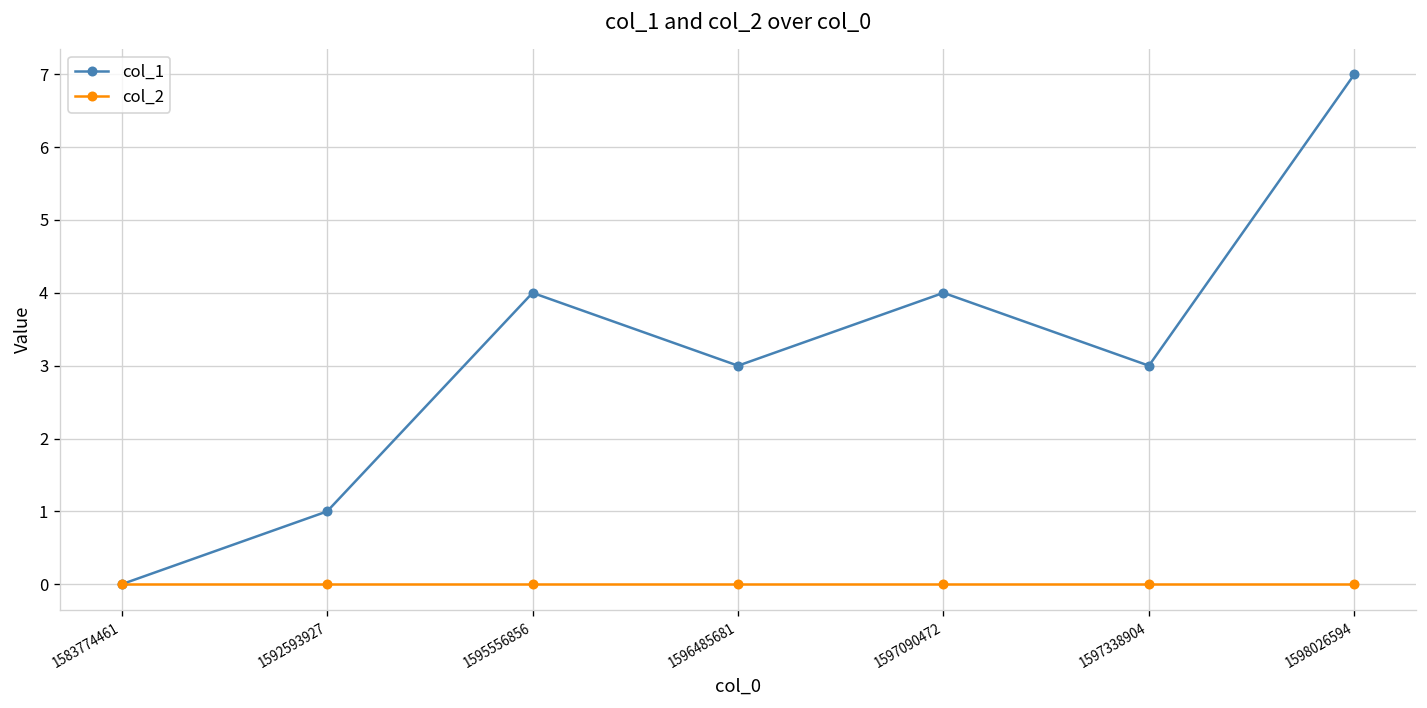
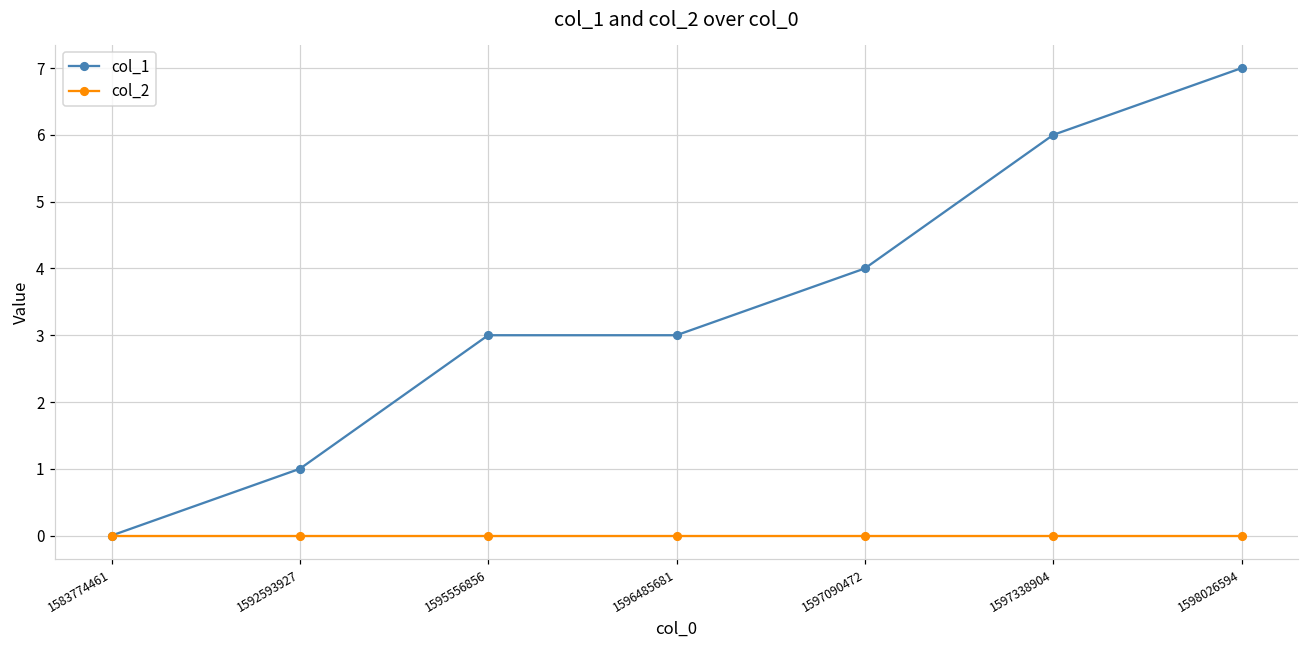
col_1, 1595556856: 4 -> 3
col_1, 1597338904: 3 -> 6
